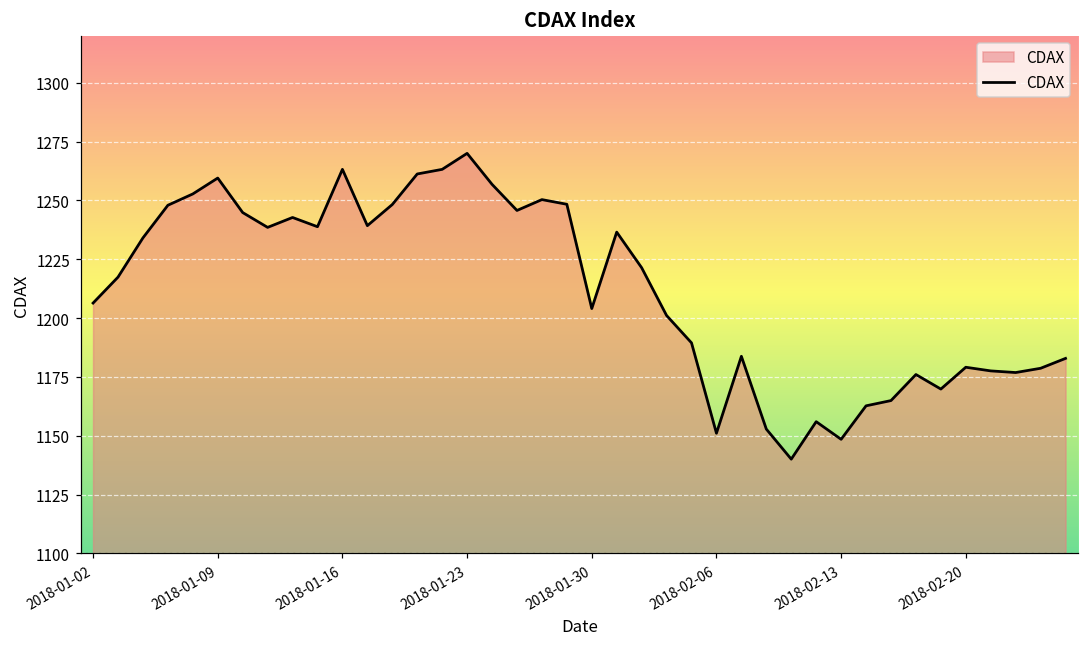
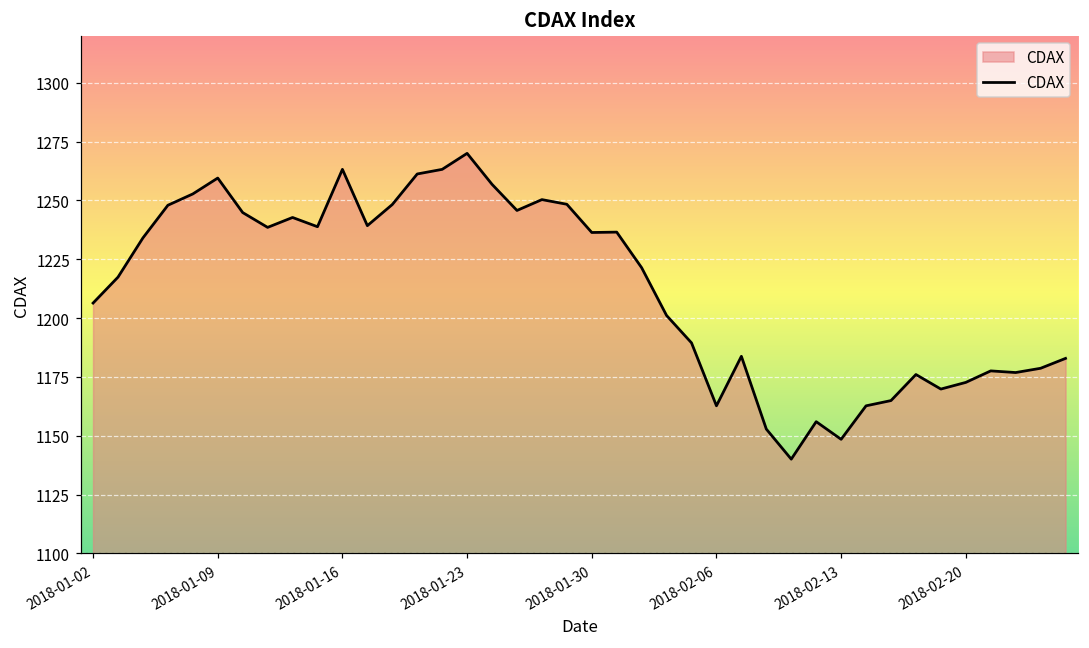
2018-01-30: 1204 -> 1236
2018-02-06: 1151 -> 1163
2018-02-20: 1179 -> 1173
